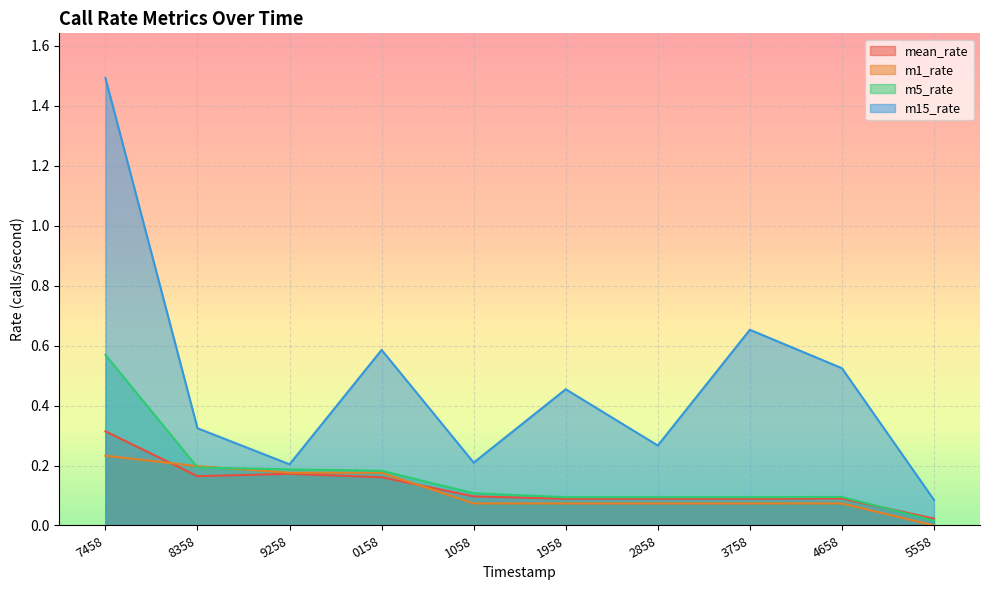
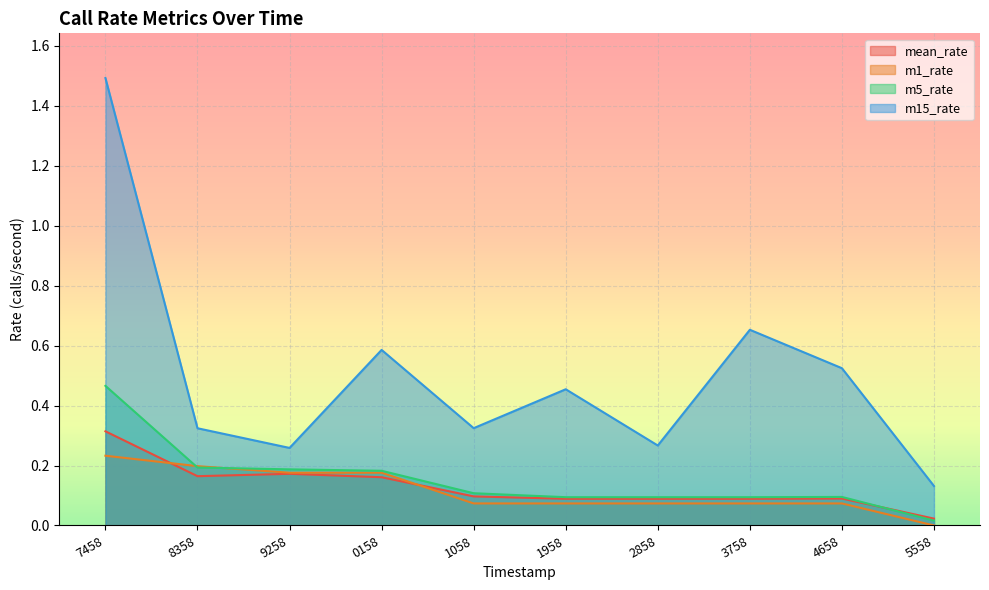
m5_rate, 7458: 0.57 -> 0.47
m15_rate, 9258: 0.20 -> 0.26
m15_rate, 1058: 0.21 -> 0.32
m15_rate, 5558: 0.09 -> 0.13
